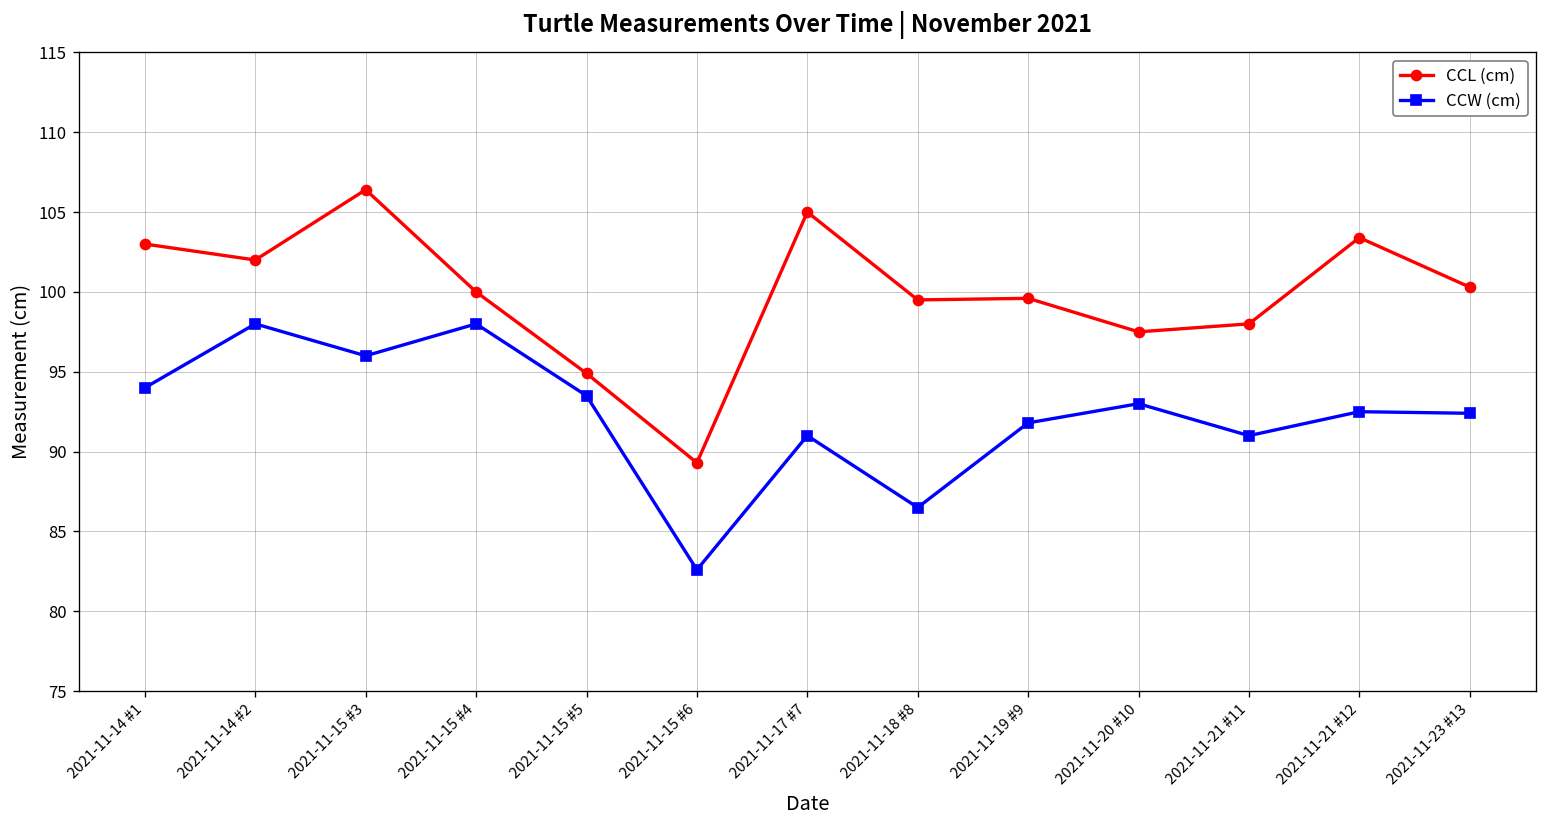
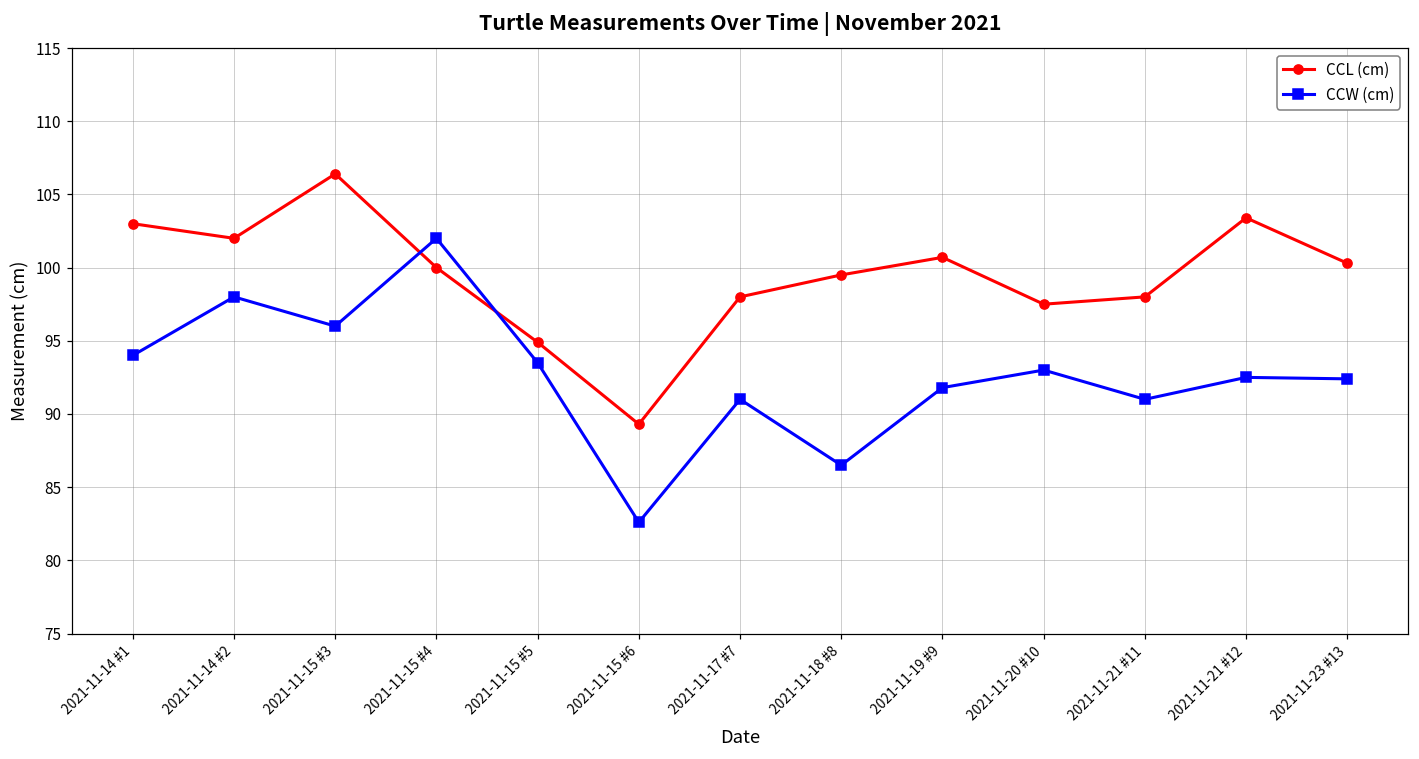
CCW (cm), 2021-11-15 #4: 98 -> 102
CCL (cm), 2021-11-17 #7: 105 -> 98
CCL (cm), 2021-11-19 #9: 99.6 -> 100.7
